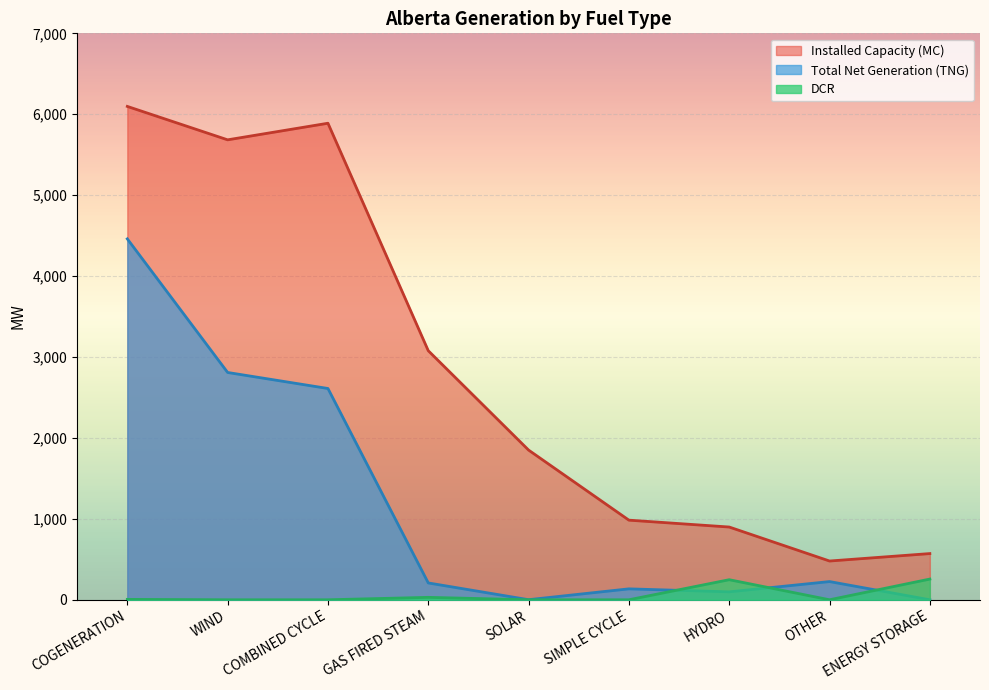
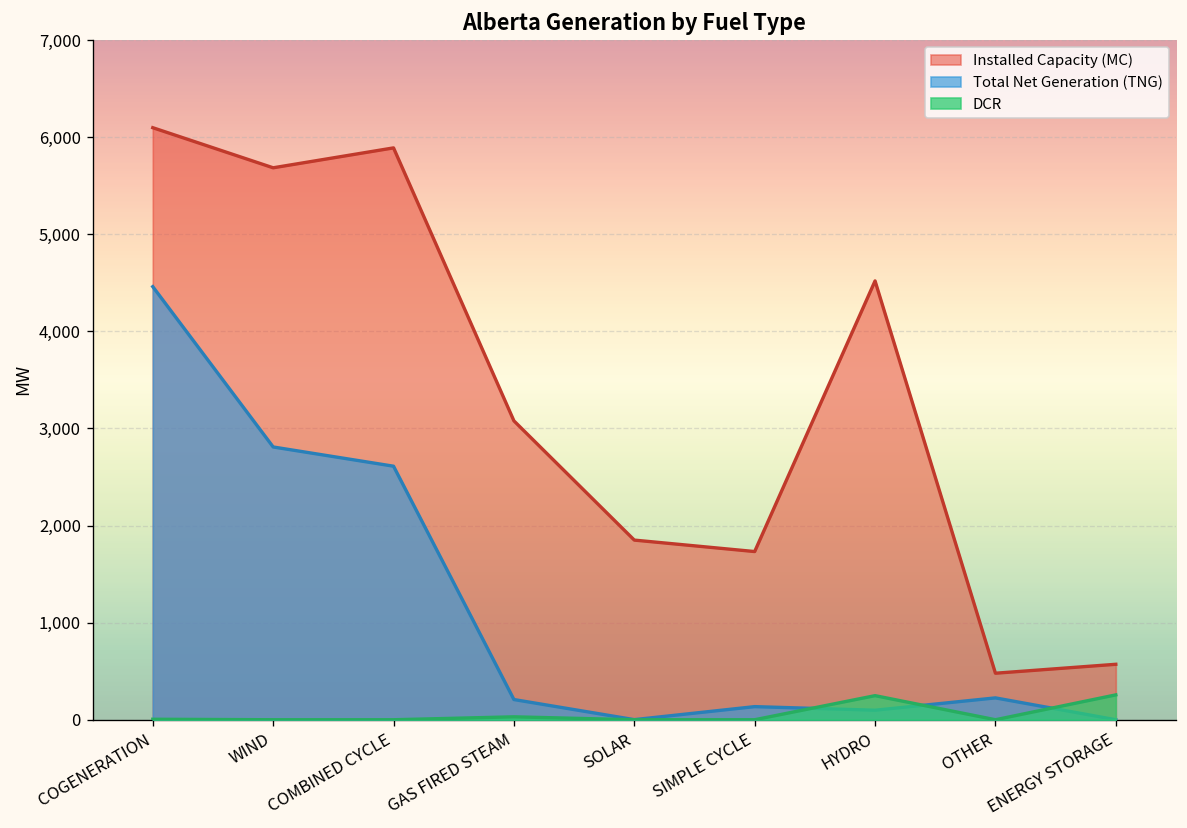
Installed Capacity (MC), SIMPLE CYCLE: 1,000 -> 1,700
Installed Capacity (MC), HYDRO: 900 -> 4,500
